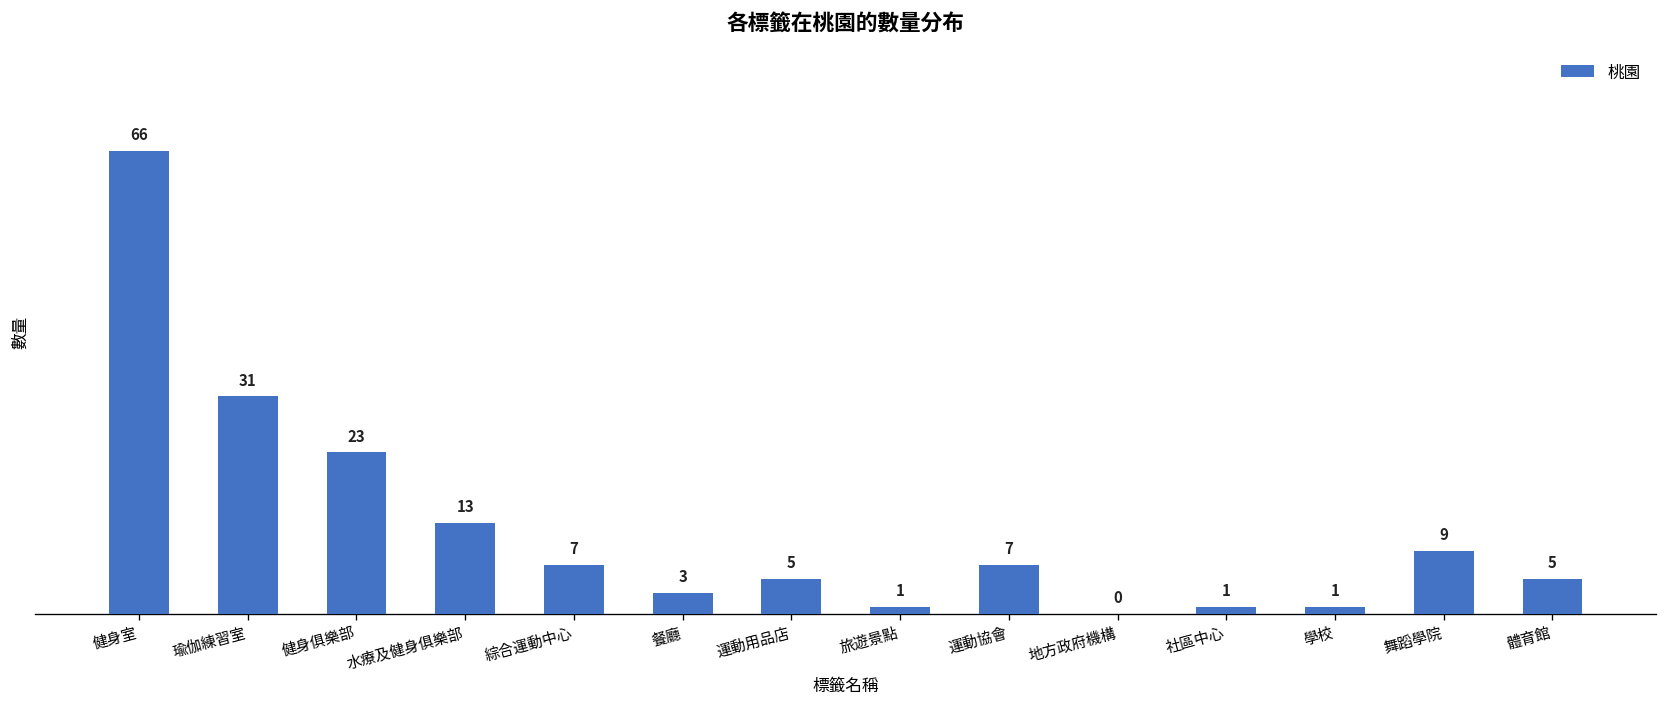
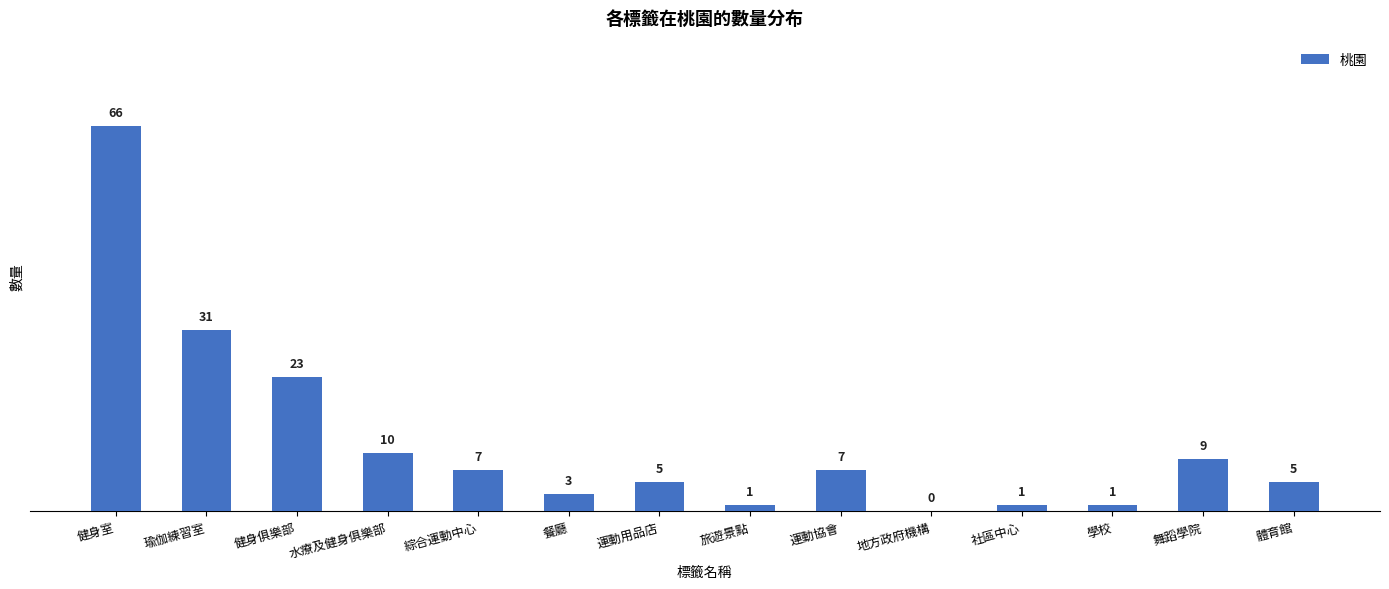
水療及健身俱樂部: 13 -> 10
